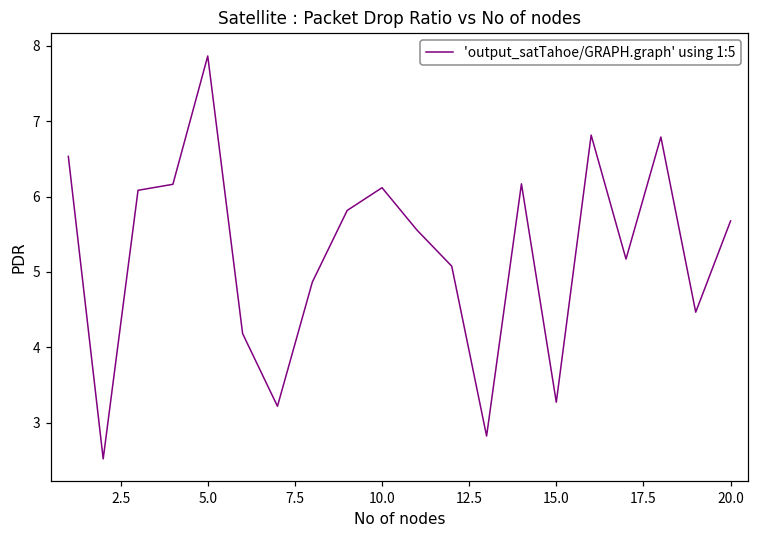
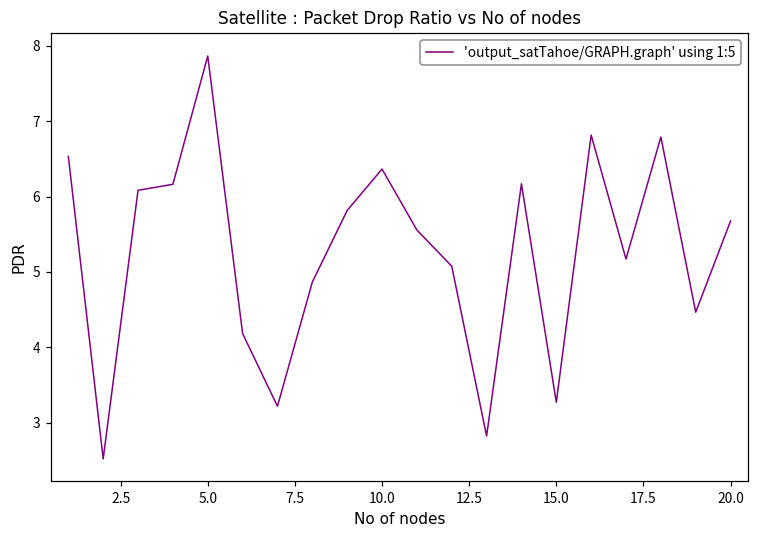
10.0: 6.1 -> 6.4
